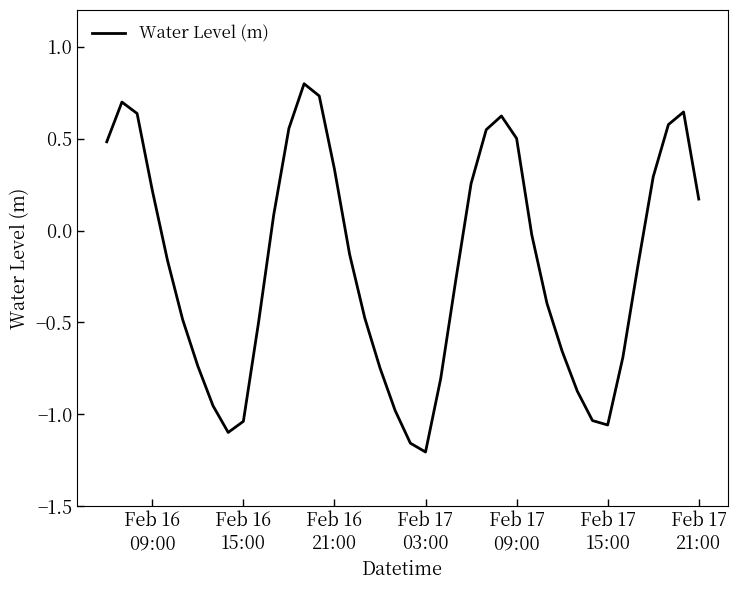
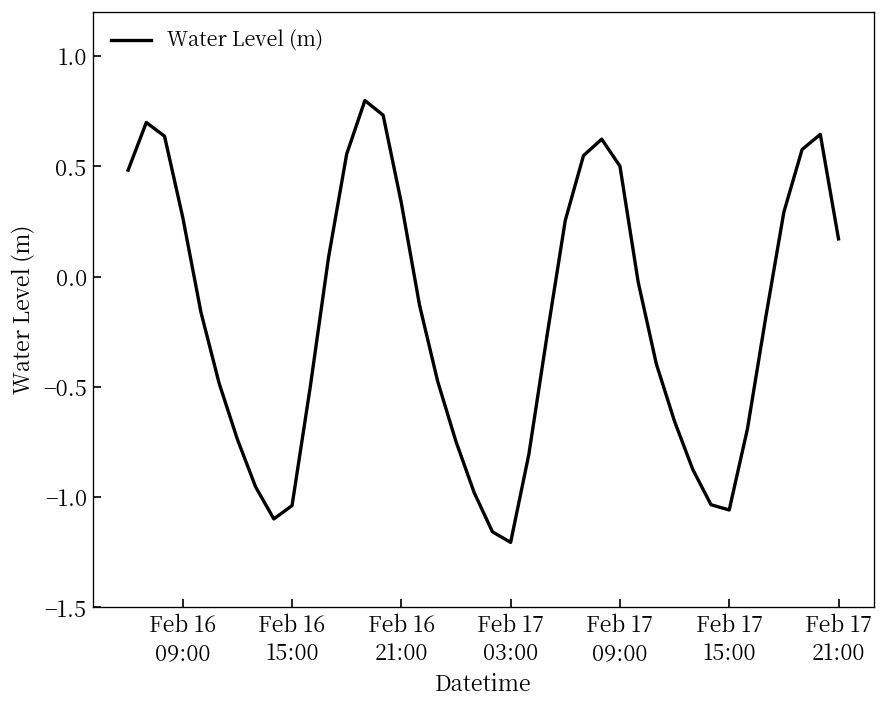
Feb 16 09:00: 0.22 -> 0.27
